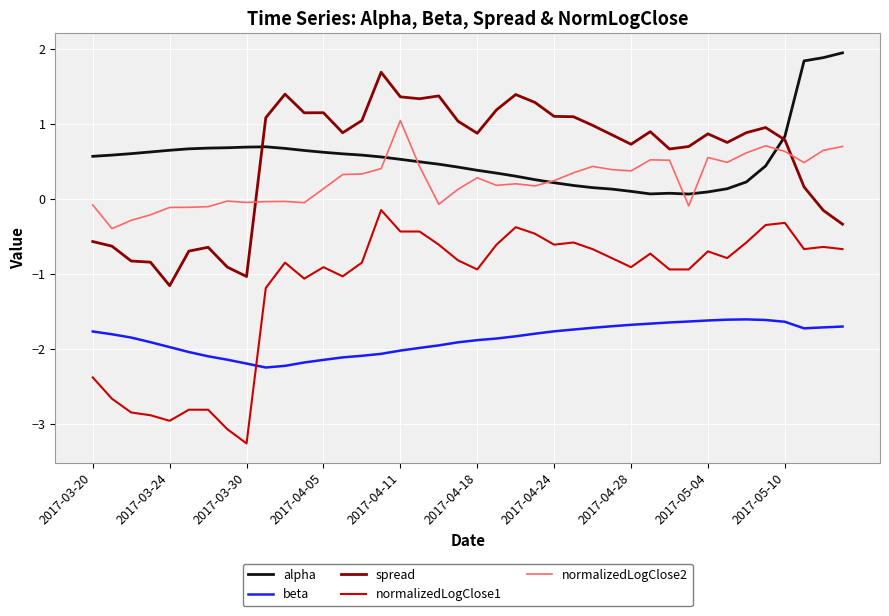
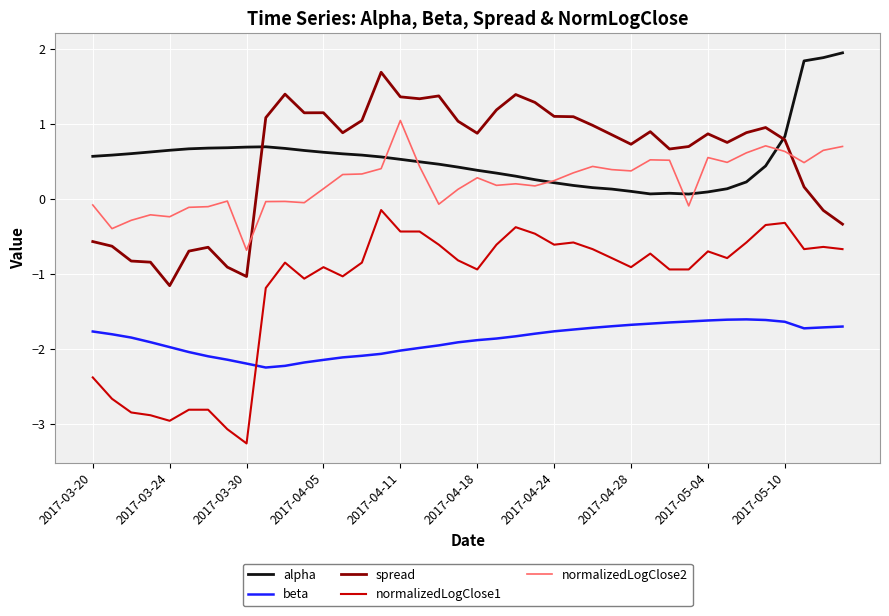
normalizedLogClose2, 2017-03-24: -0.1 -> -0.2
normalizedLogClose2, 2017-03-30: 0.0 -> -0.7
